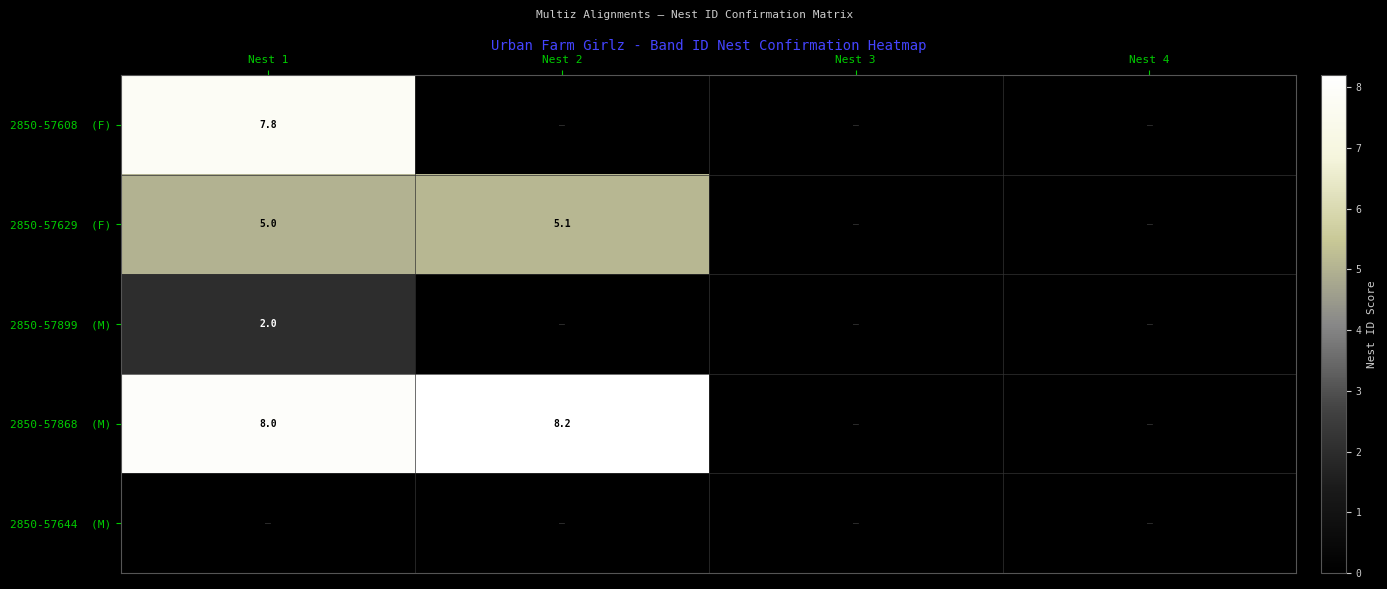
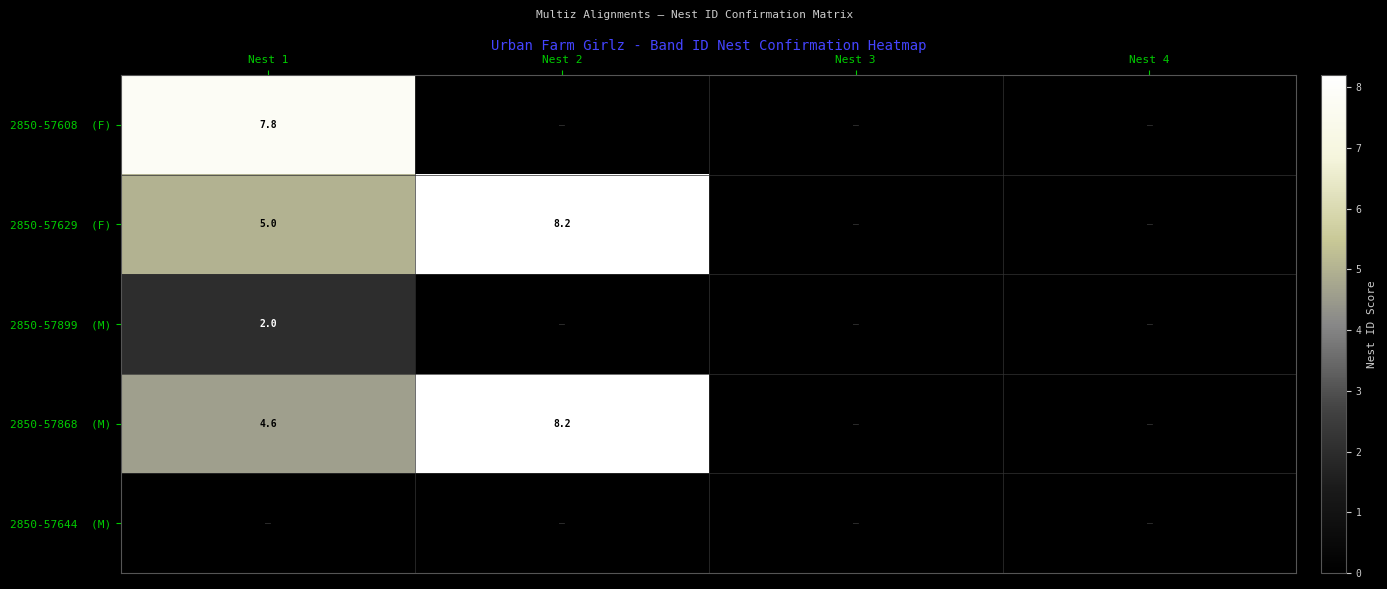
2850-57629 (F), Nest 2: 5.1 -> 8.2
2850-57868 (M), Nest 1: 8.0 -> 4.6
